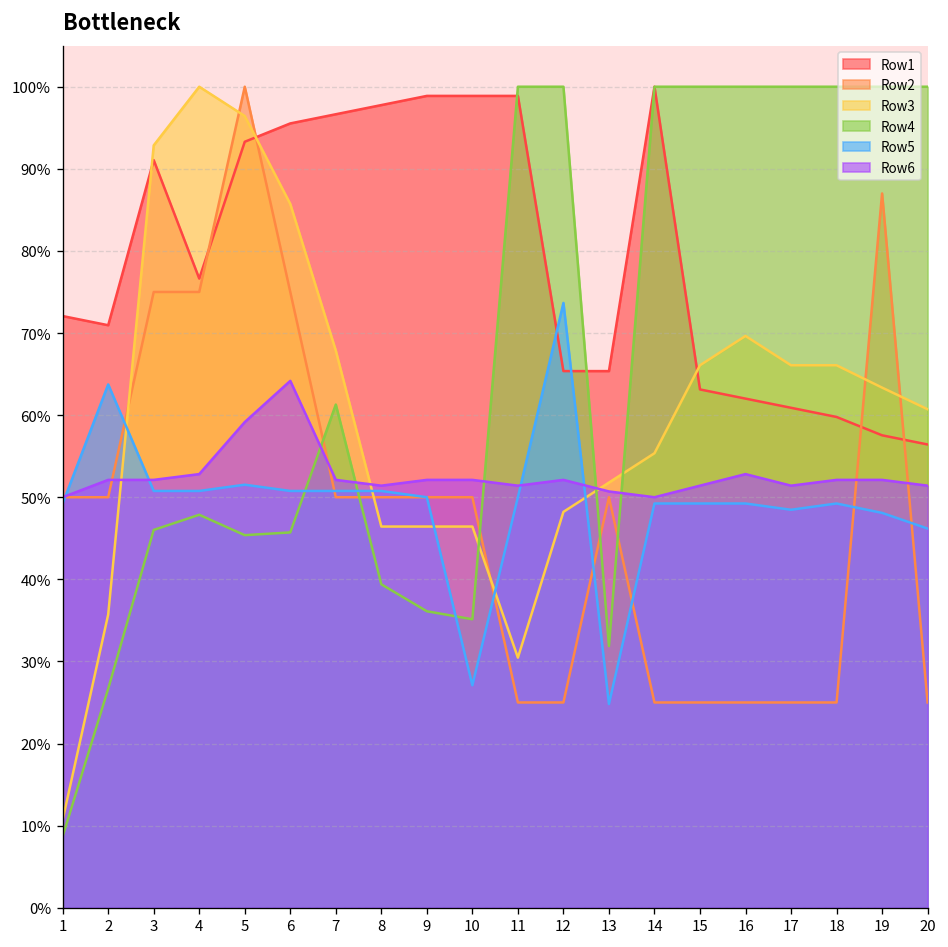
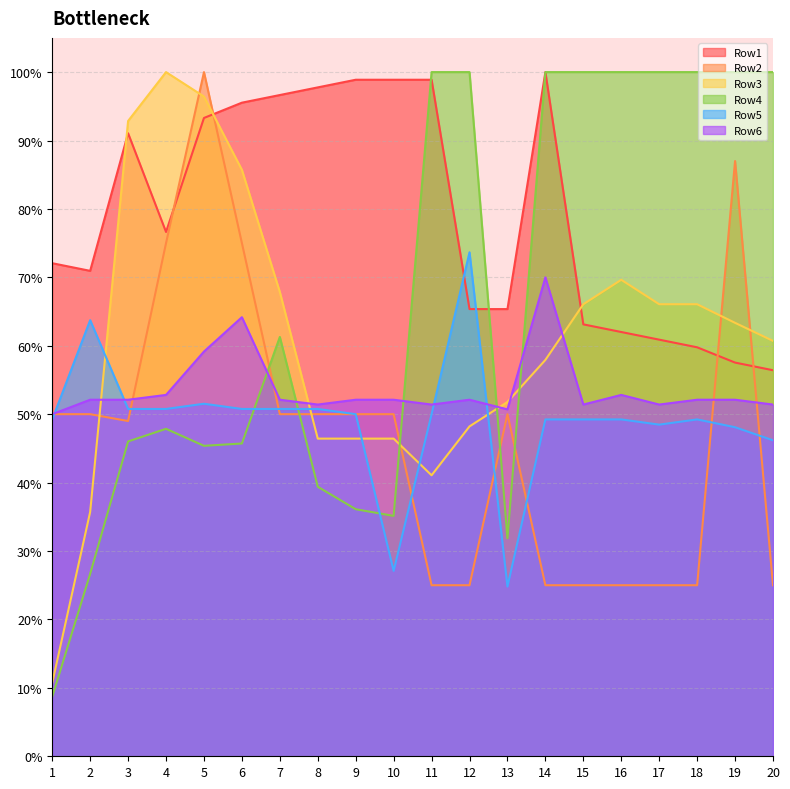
Row2, 3: 75% -> 49%
Row3, 11: 30% -> 41%
Row3, 14: 55% -> 58%
Row6, 14: 50% -> 70%
